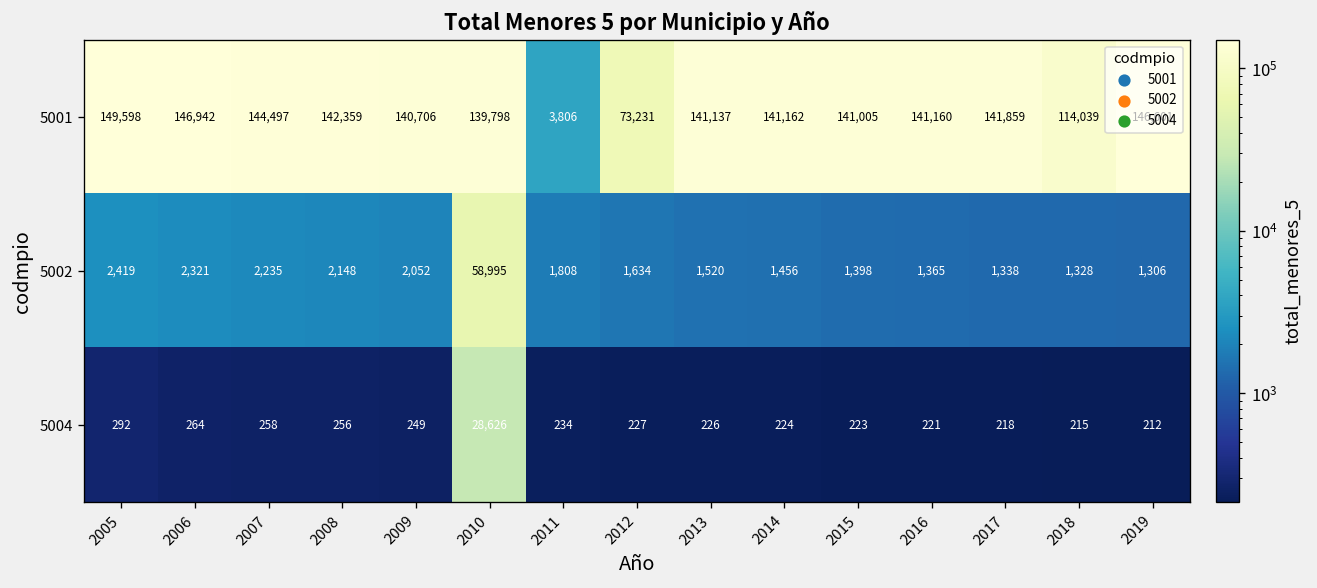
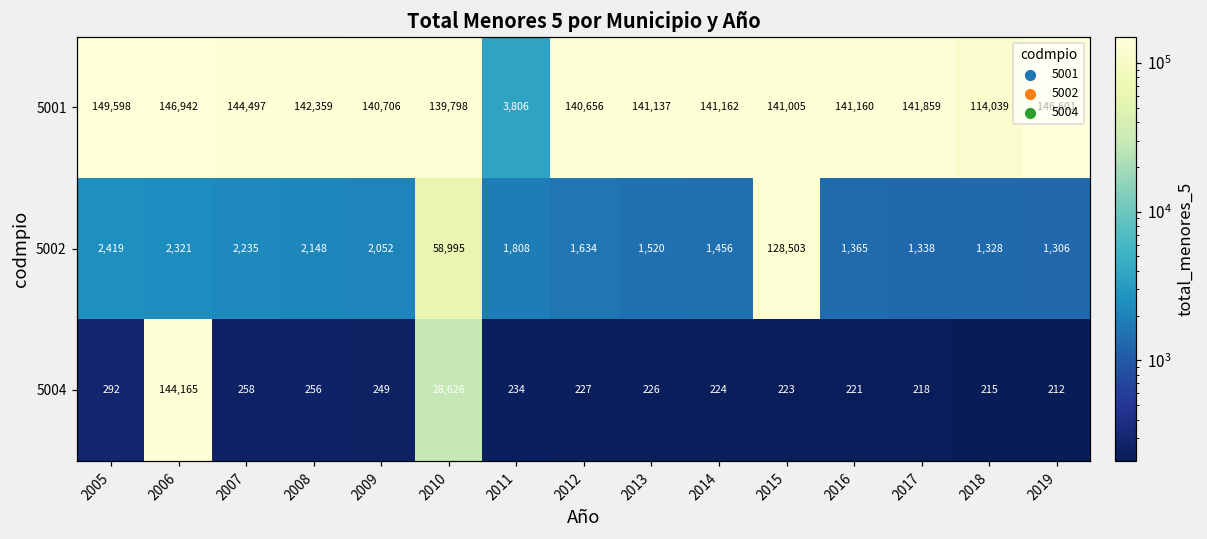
5001, 2012: 73,231 -> 140,656
5002, 2015: 1,398 -> 128,503
5004, 2006: 264 -> 144,165
